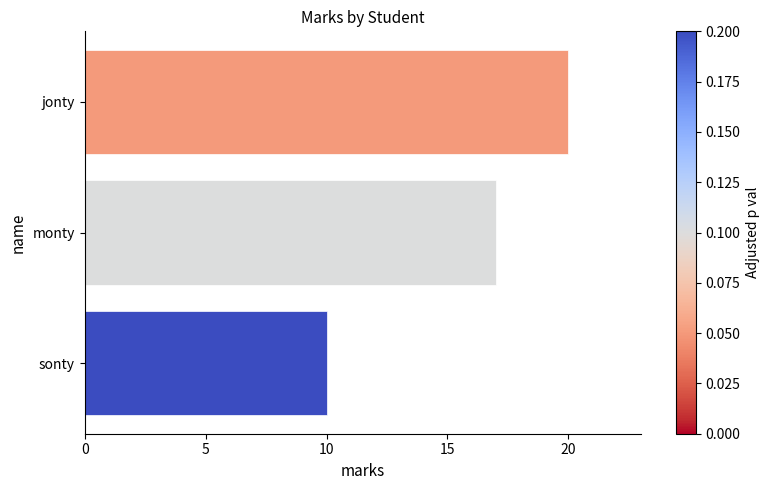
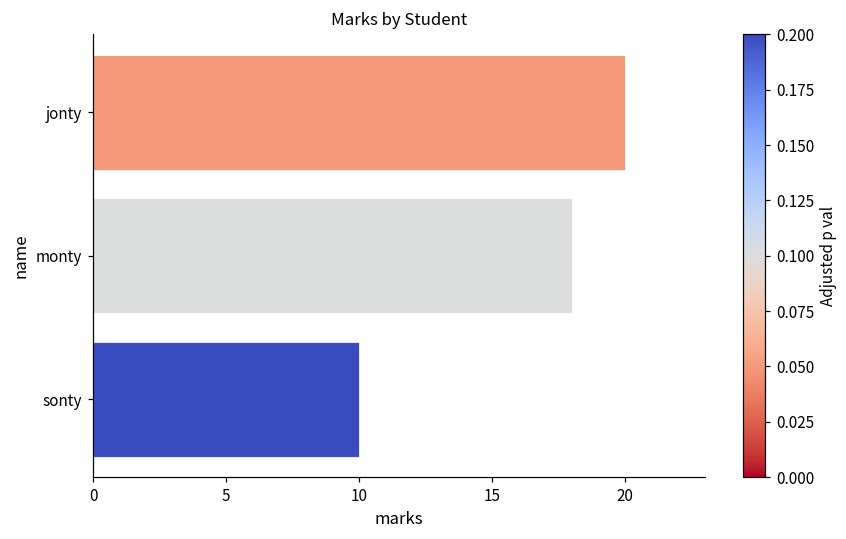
monty: 17 -> 18
